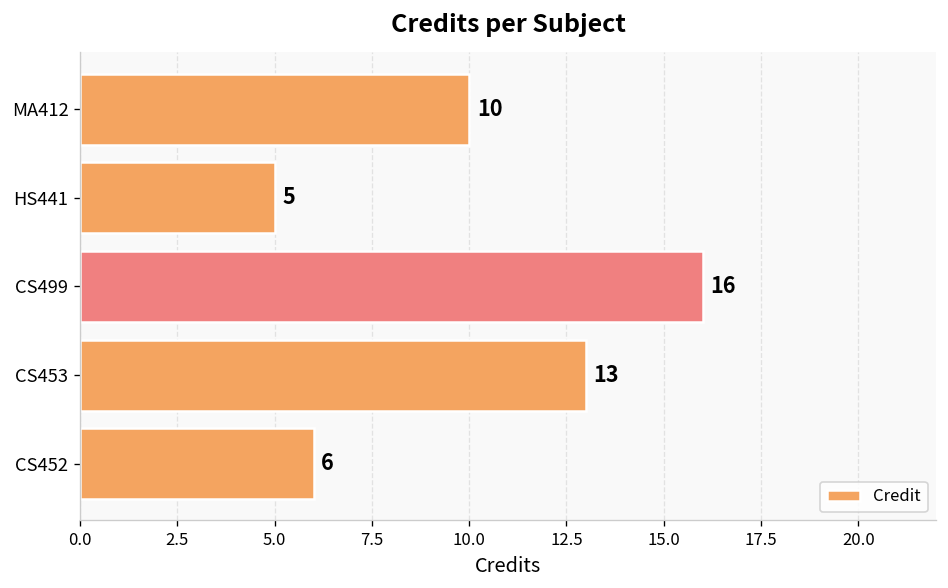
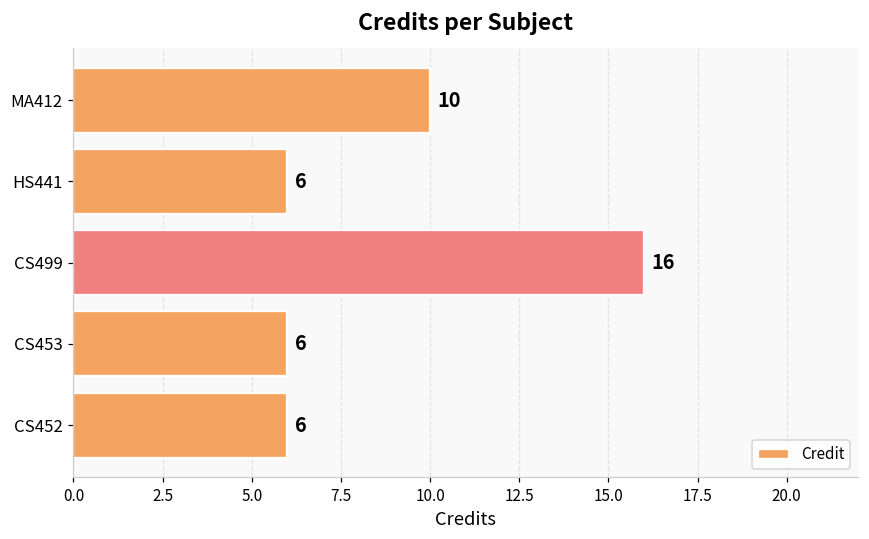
HS441: 5 -> 6
CS453: 13 -> 6
